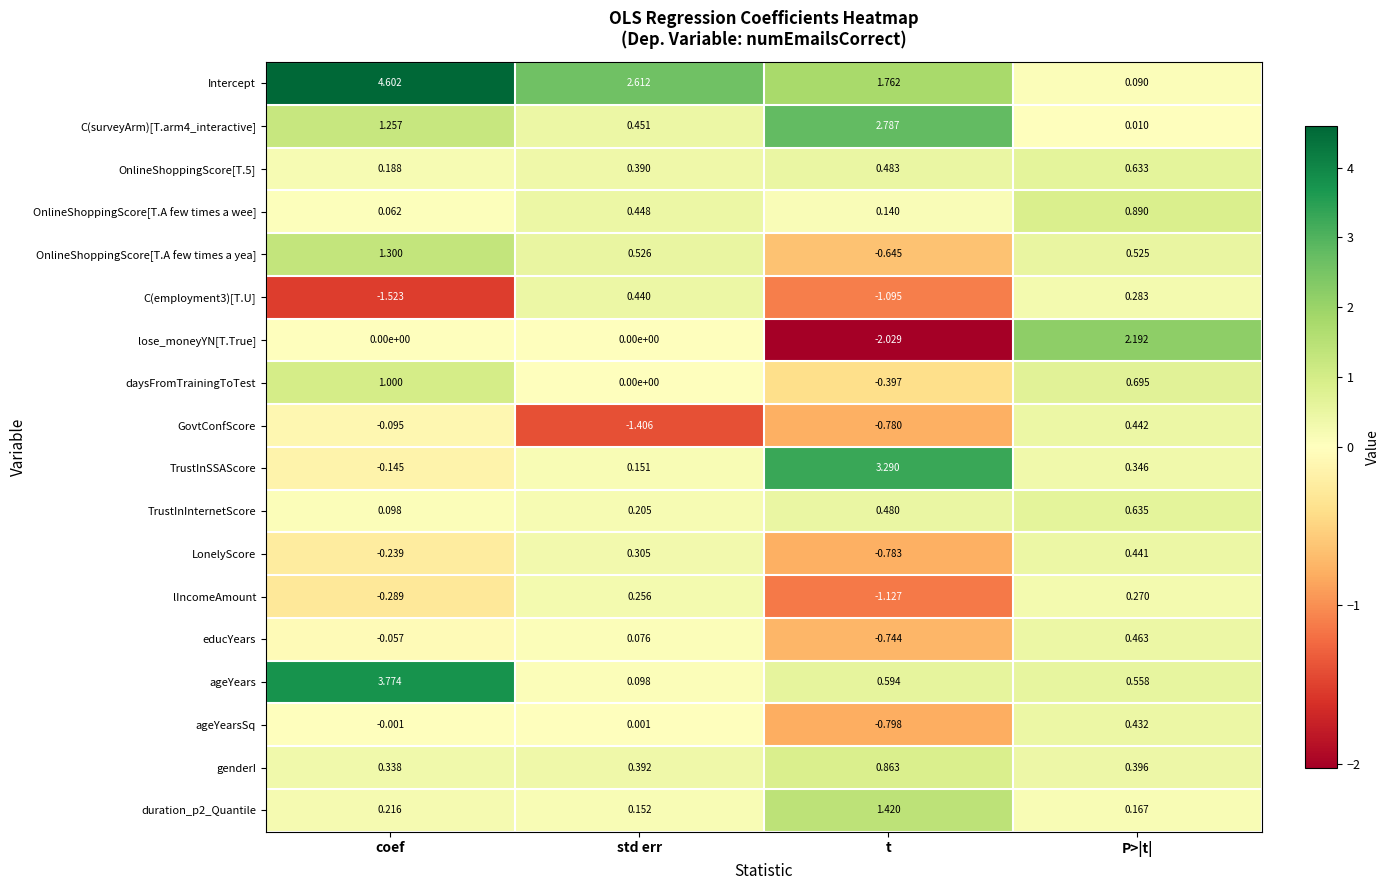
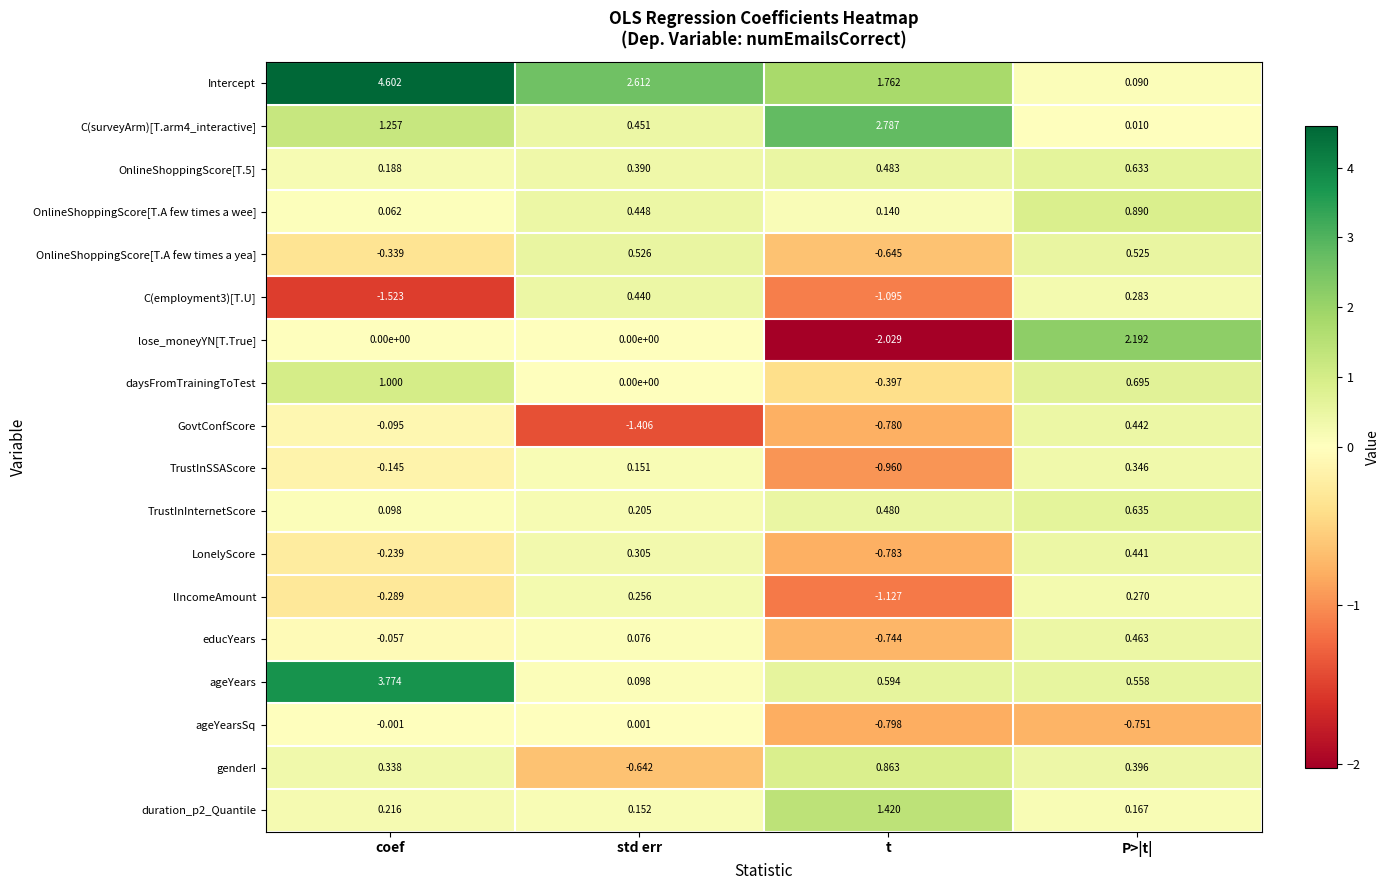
OnlineShoppingScore[T.A few times a yea], coef: 1.300 -> -0.339
TrustInSSAScore, t: 3.290 -> -0.960
ageYearsSq, P>|t|: 0.432 -> -0.751
genderI, std err: 0.392 -> -0.642
